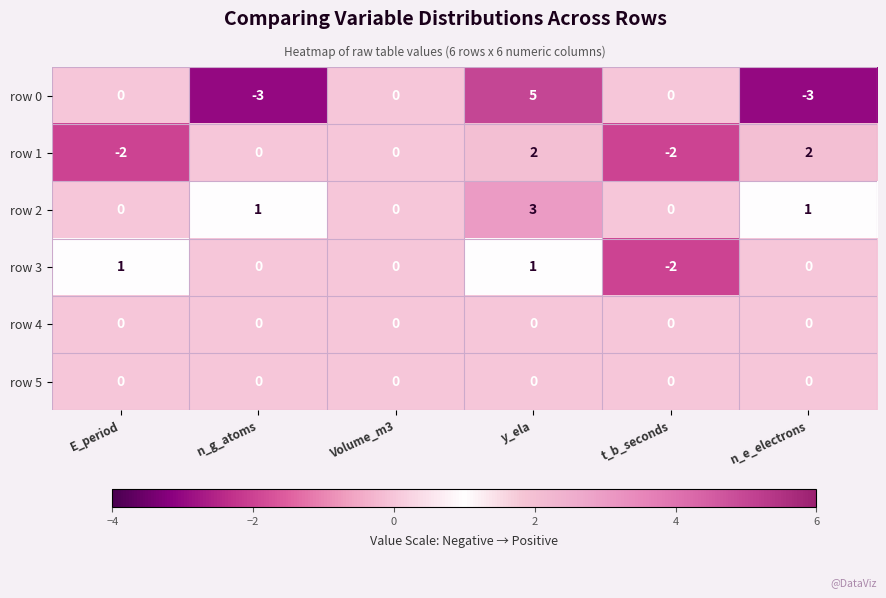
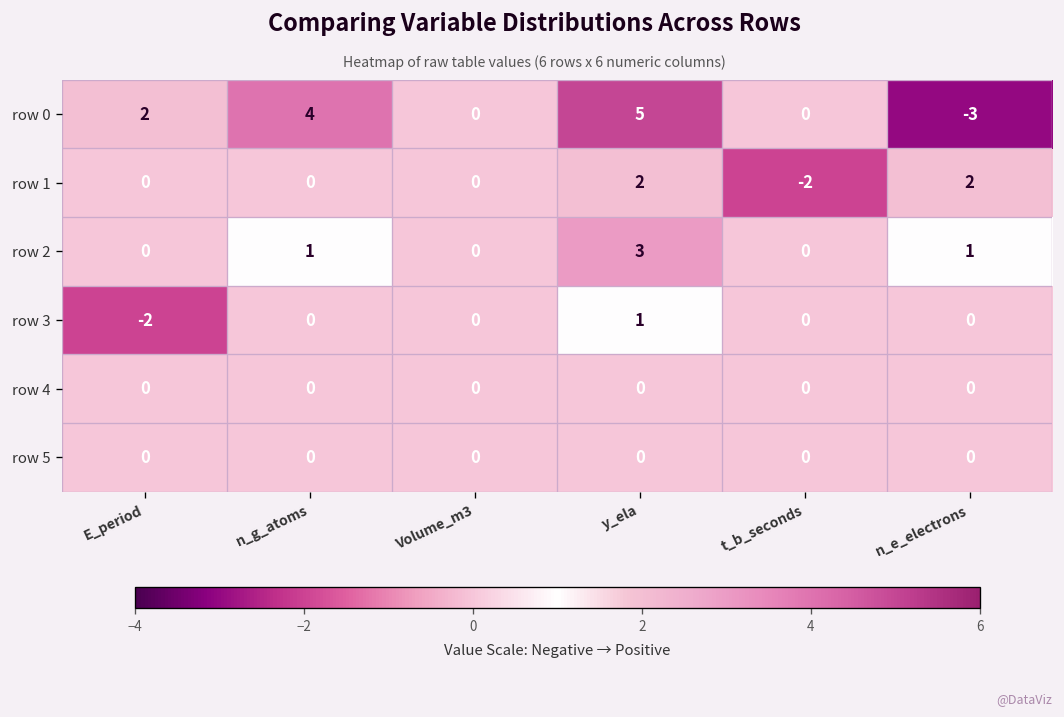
row 0, E_period: 0 -> 2
row 0, n_g_atoms: -3 -> 4
row 1, E_period: -2 -> 0
row 3, E_period: 1 -> -2
row 3, t_b_seconds: -2 -> 0
